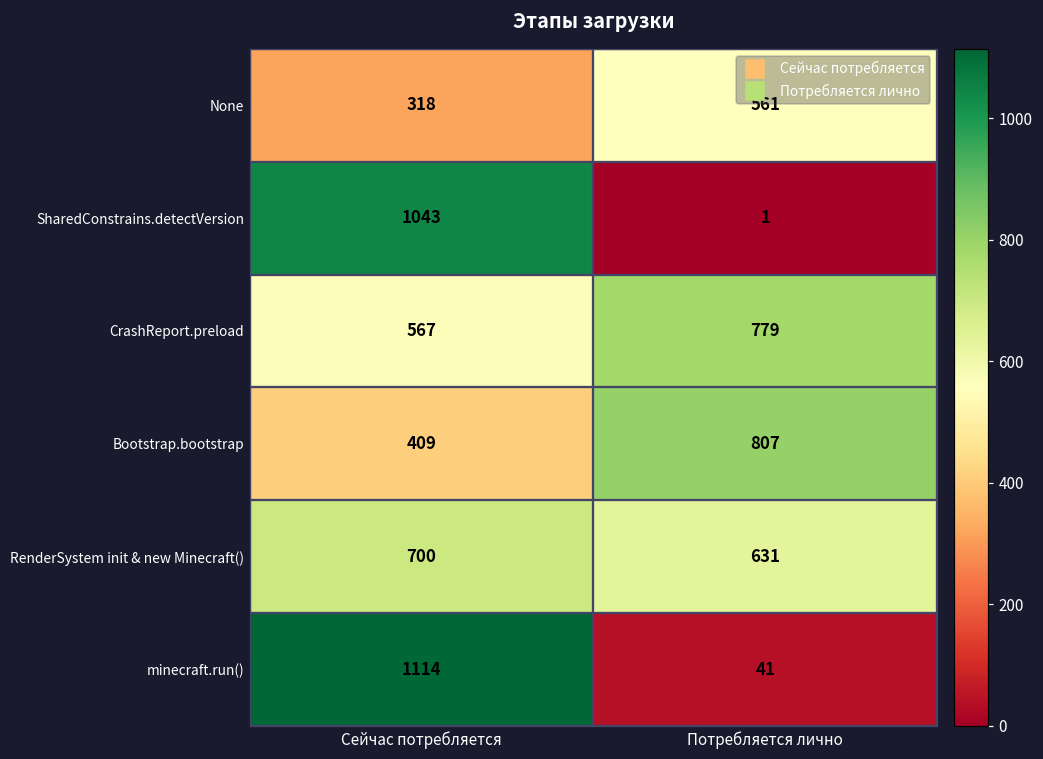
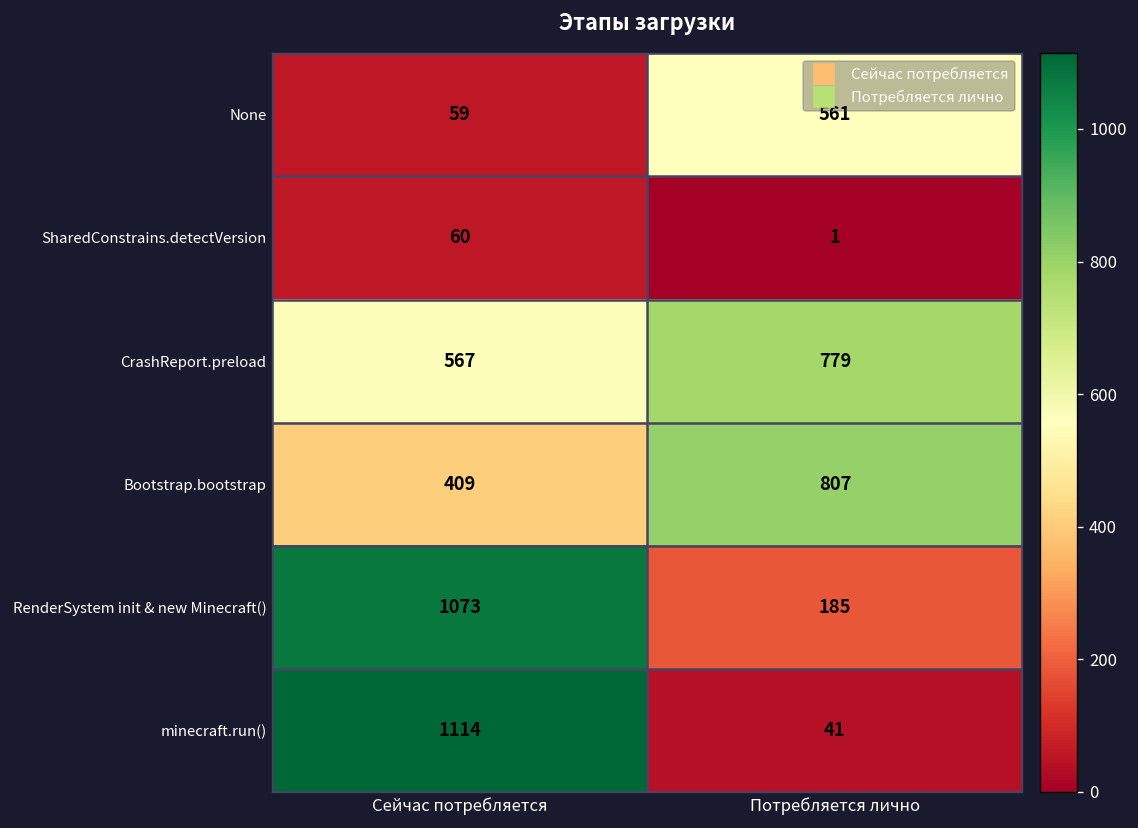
None, Сейчас потребляется: 318 -> 59
SharedConstrains.detectVersion, Сейчас потребляется: 1043 -> 60
RenderSystem init & new Minecraft(), Сейчас потребляется: 700 -> 1073
RenderSystem init & new Minecraft(), Потребляется лично: 631 -> 185
